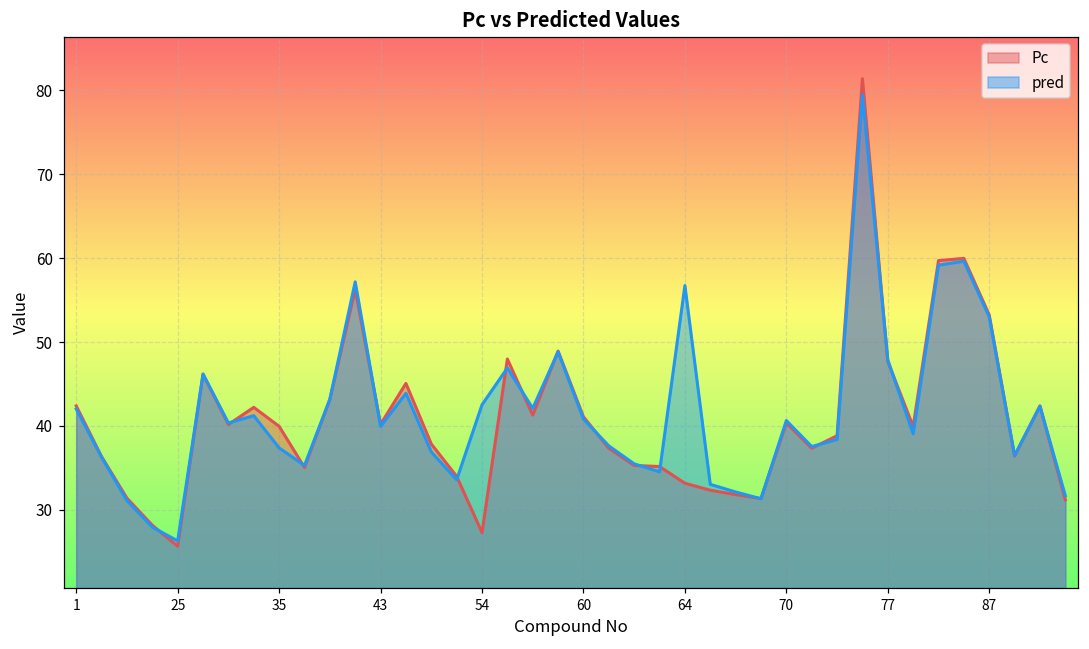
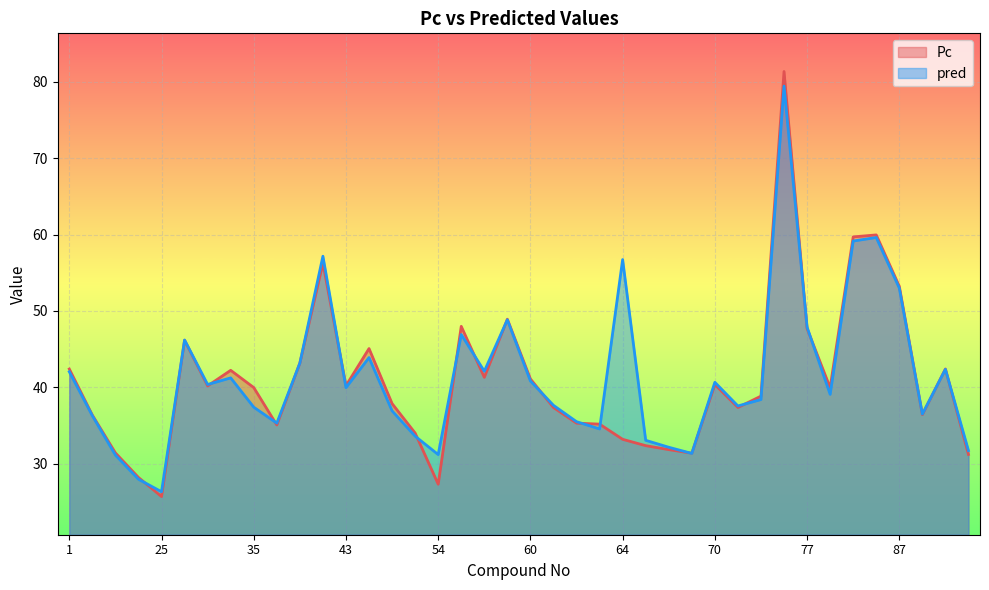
pred, 54: 43 -> 31
